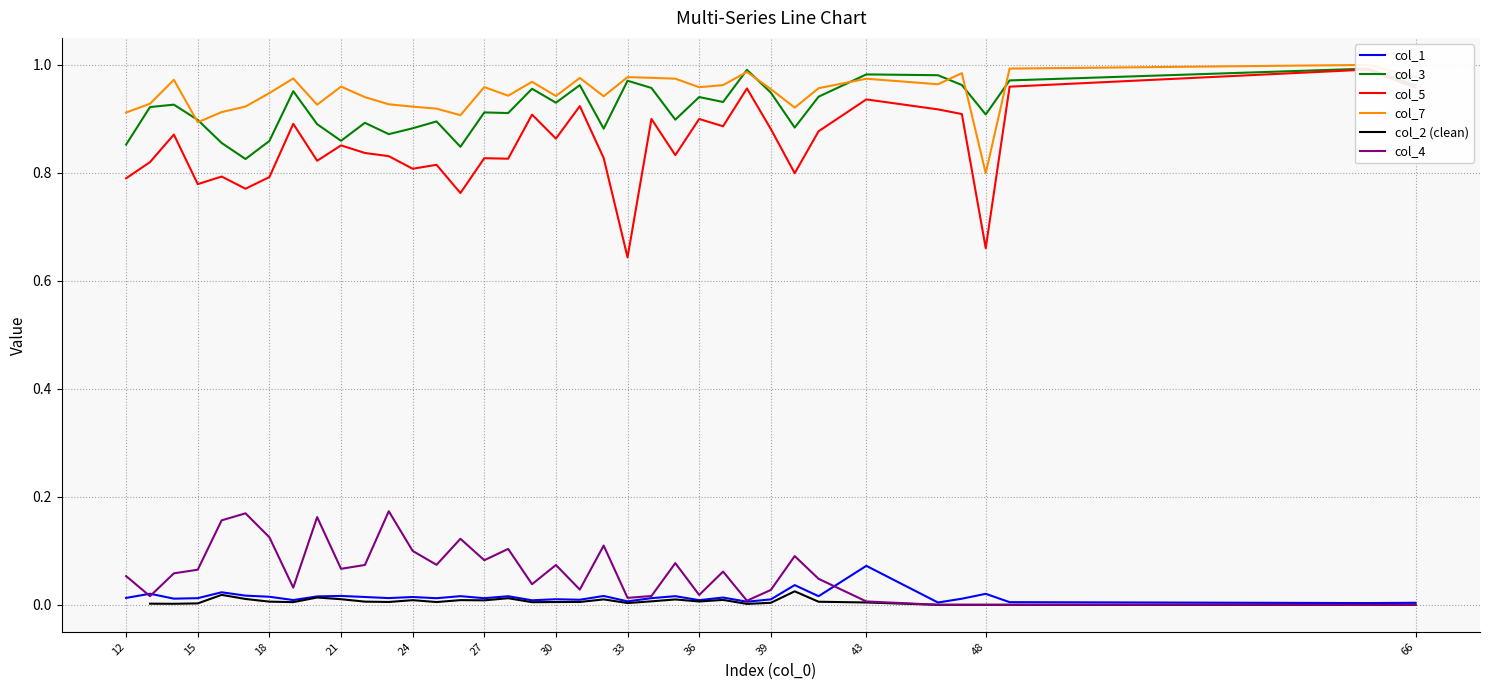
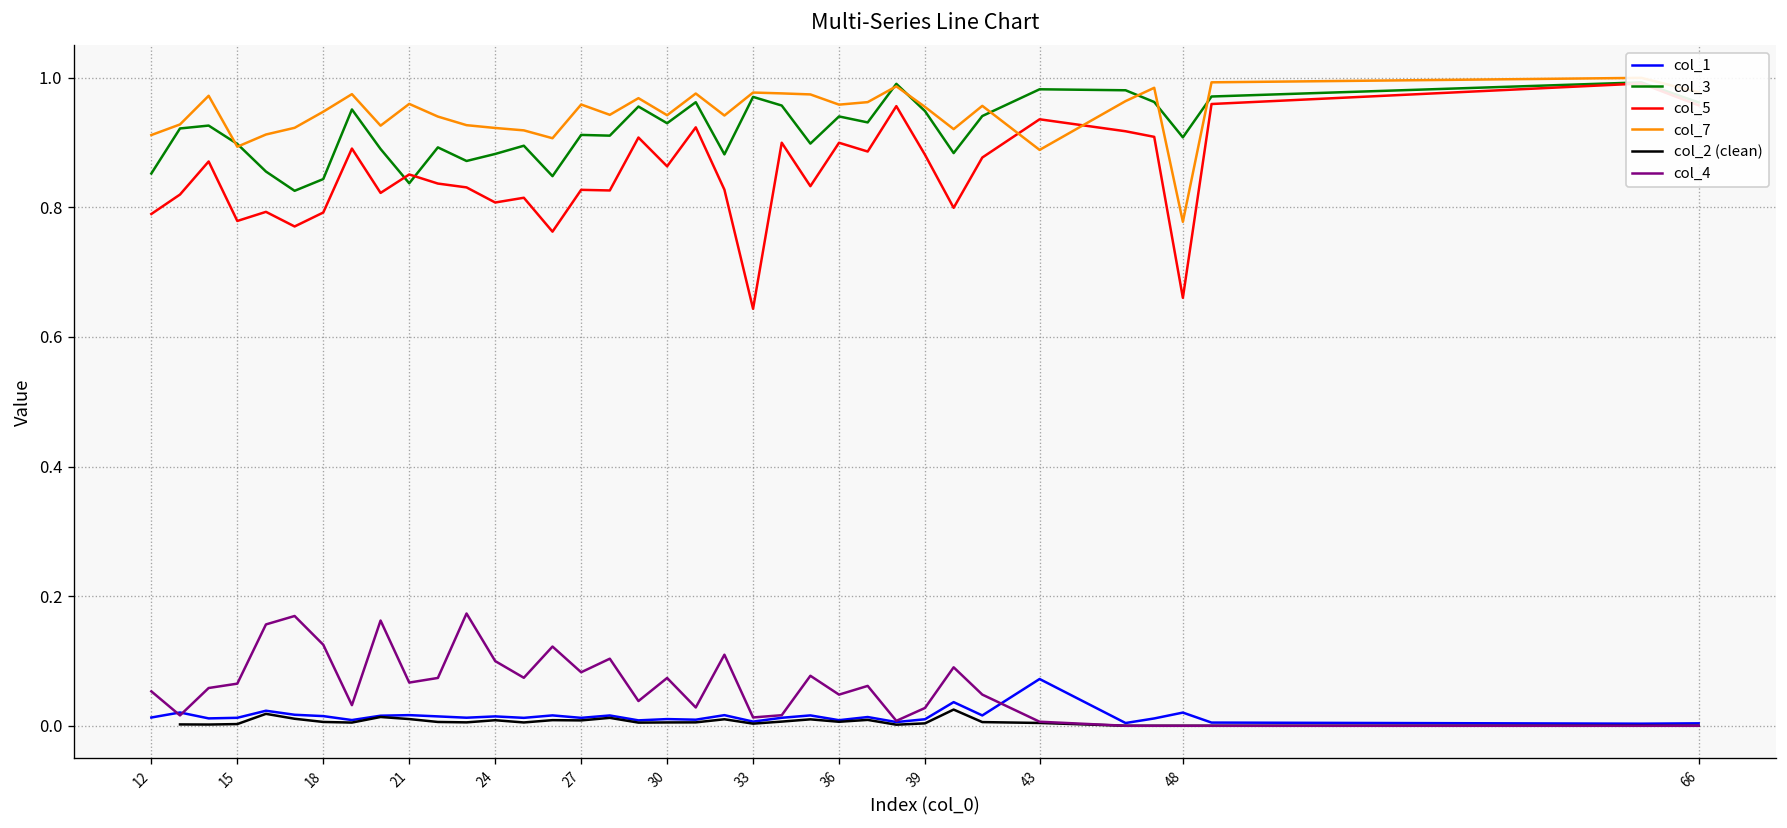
col_3, 18: 0.86 -> 0.84
col_3, 21: 0.86 -> 0.84
col_4, 36: 0.02 -> 0.05
col_7, 43: 0.97 -> 0.89
col_7, 48: 0.80 -> 0.78
